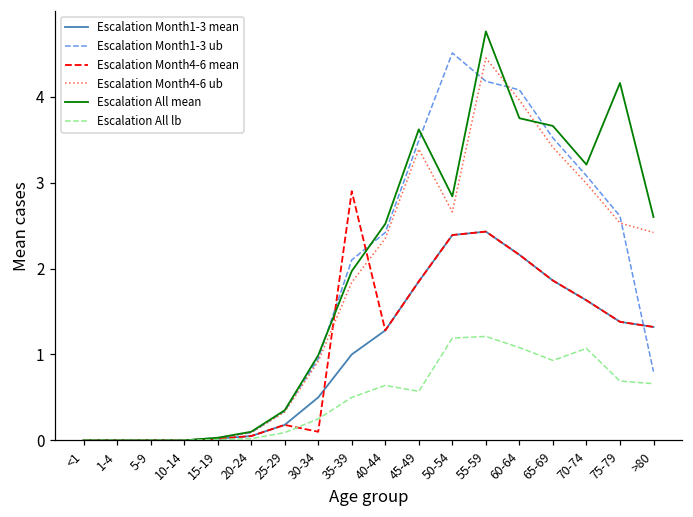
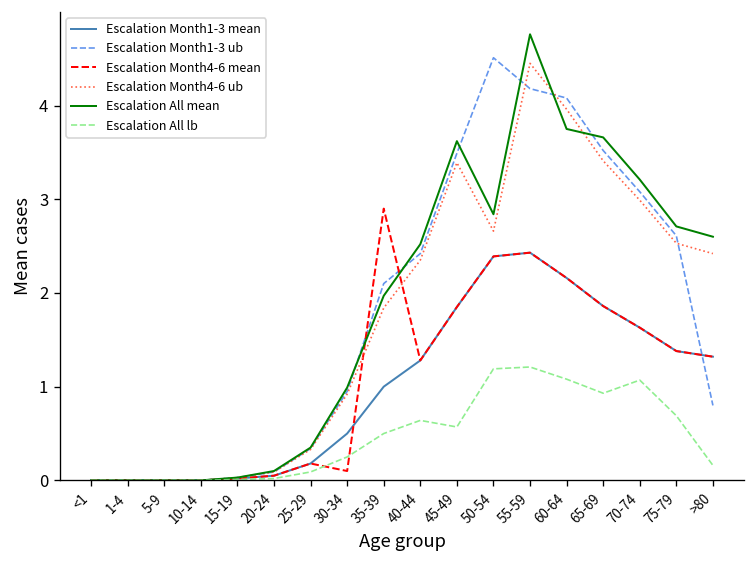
Escalation All mean, 75-79: 4.2 -> 2.7
Escalation All lb, >80: 0.7 -> 0.2
